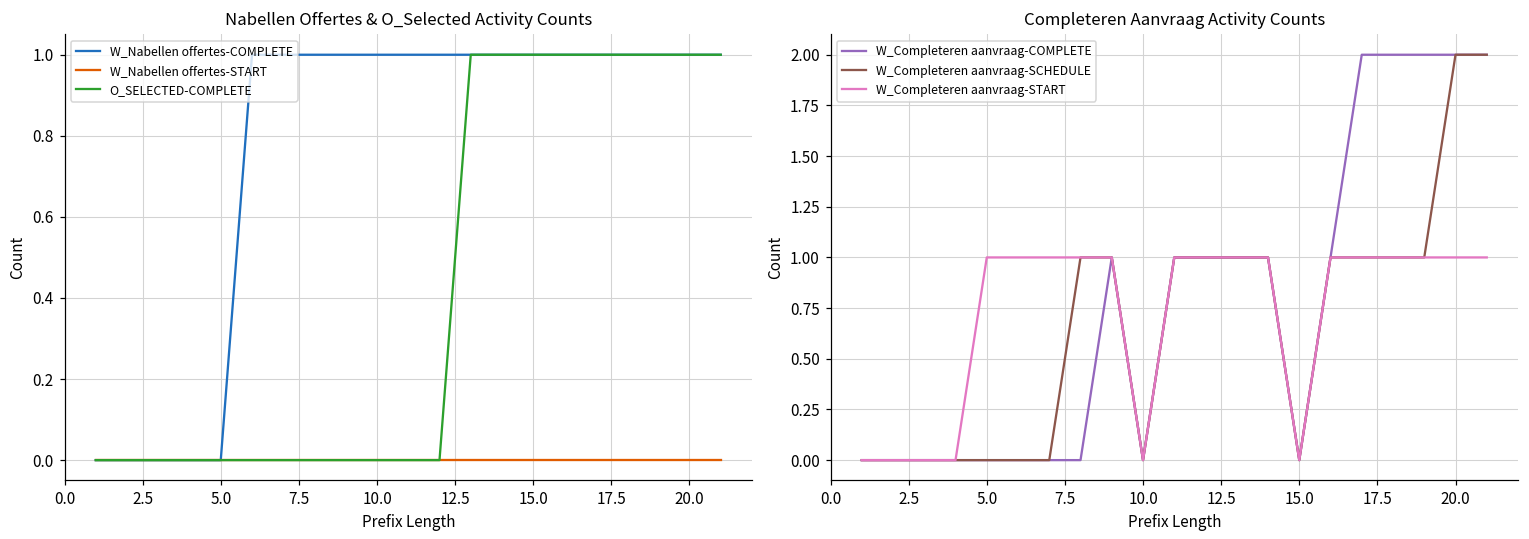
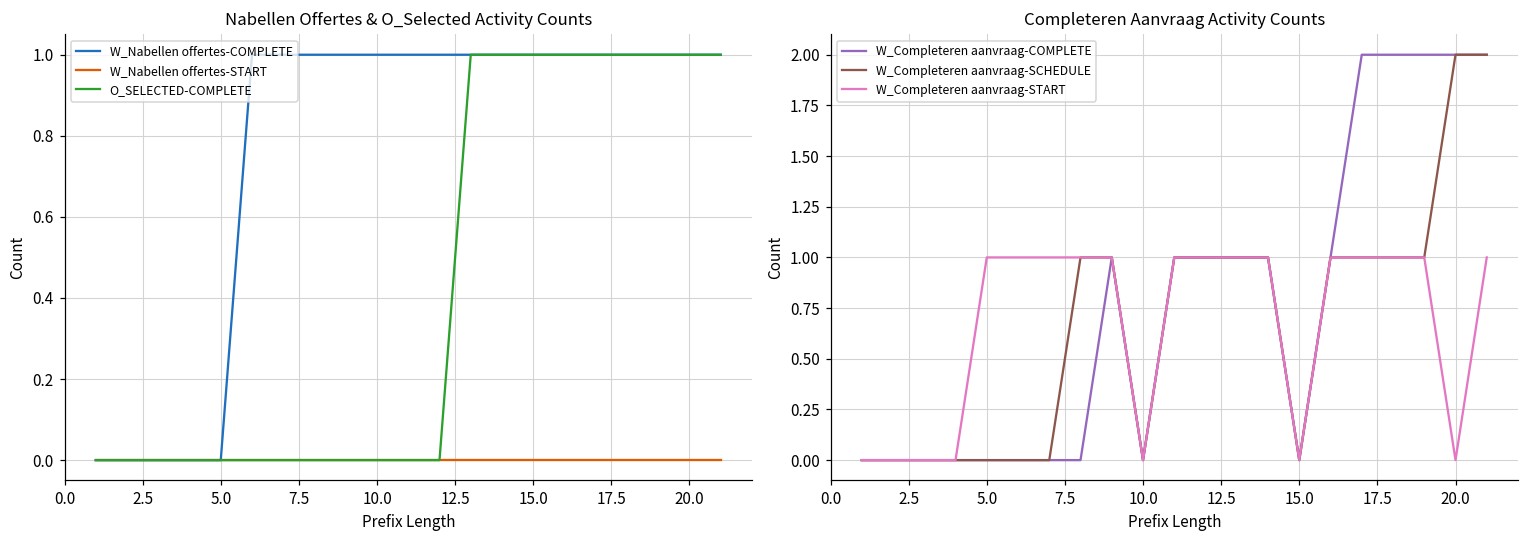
Completeren Aanvraag Activity Counts, W_Completeren aanvraag-START, 20.0: 1 -> 0
